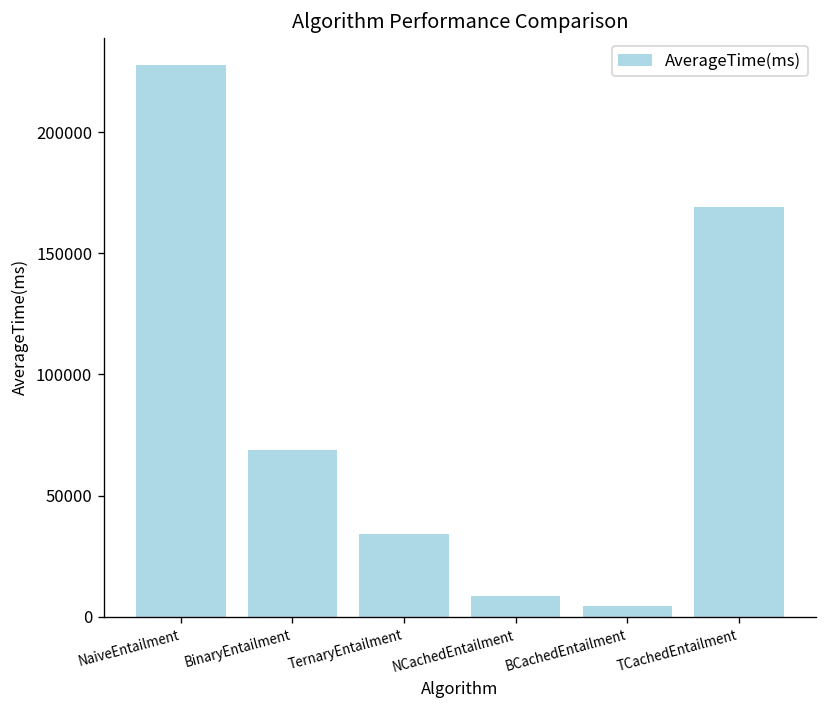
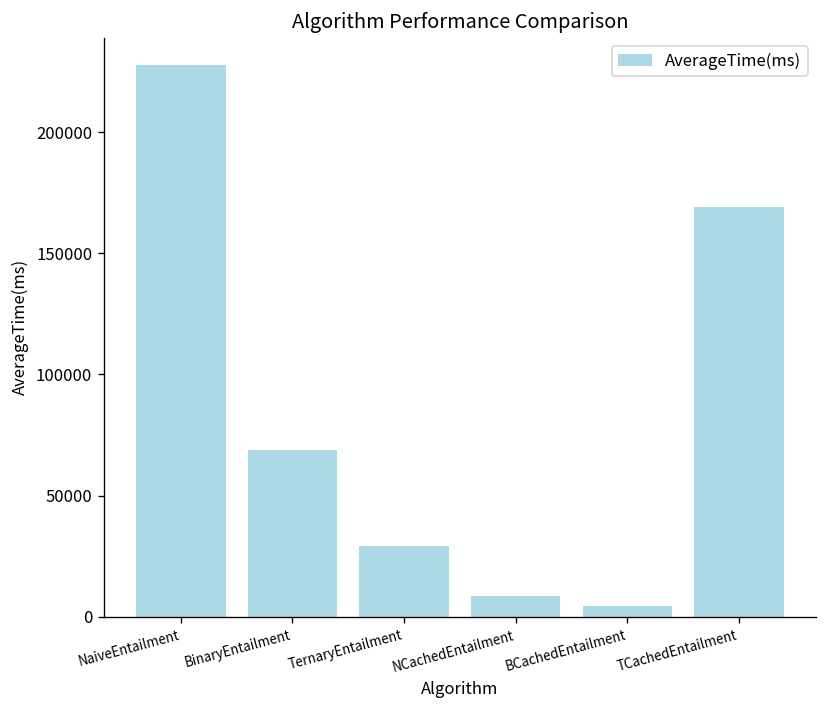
TernaryEntailment: 34000 -> 29000
